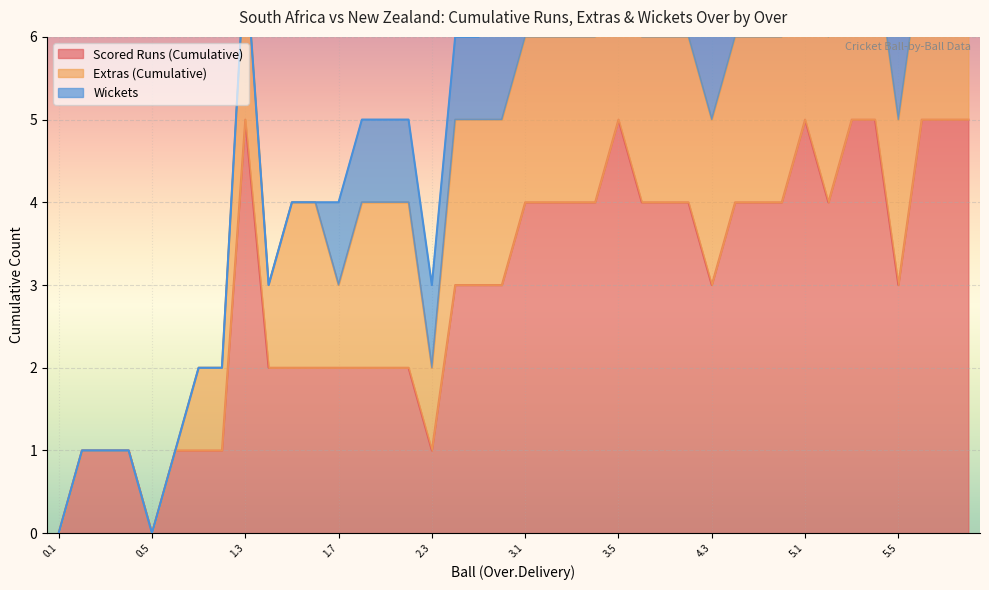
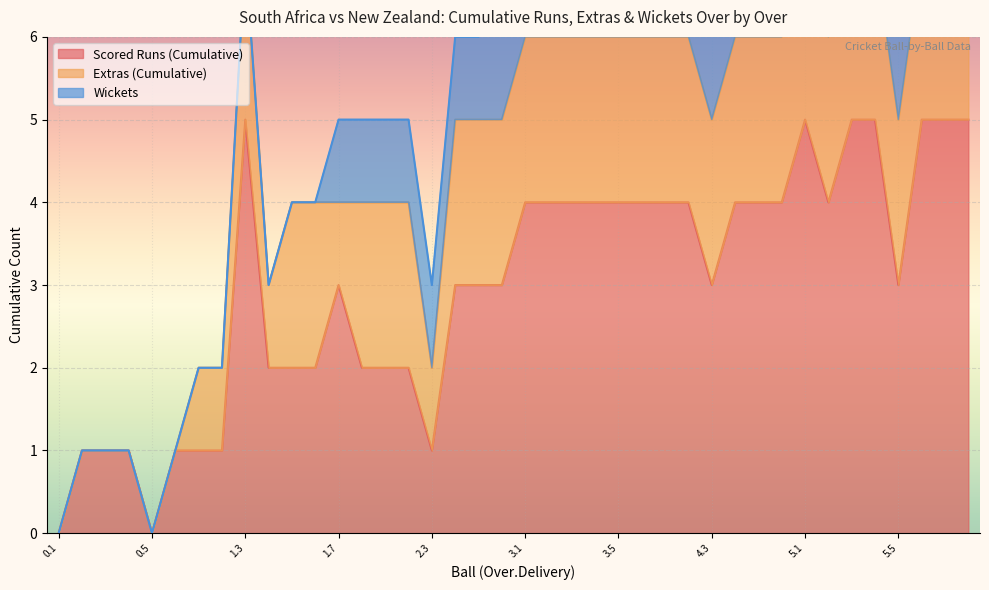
Scored Runs (Cumulative), 1.7: 2 -> 3
Scored Runs (Cumulative), 3.5: 5 -> 4
